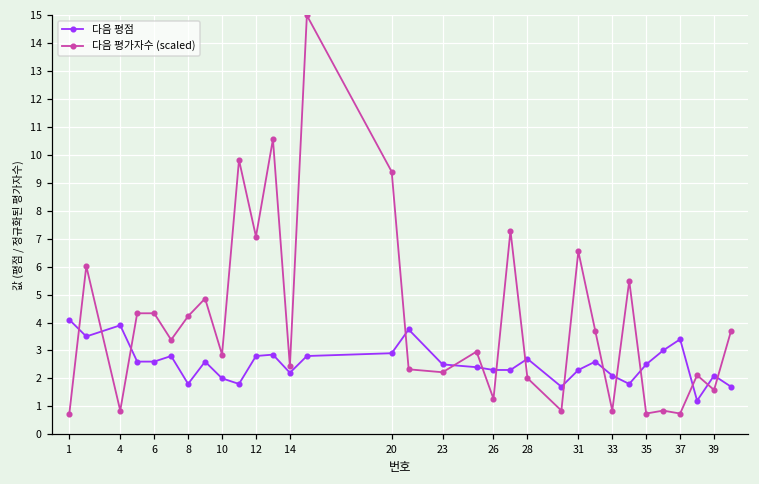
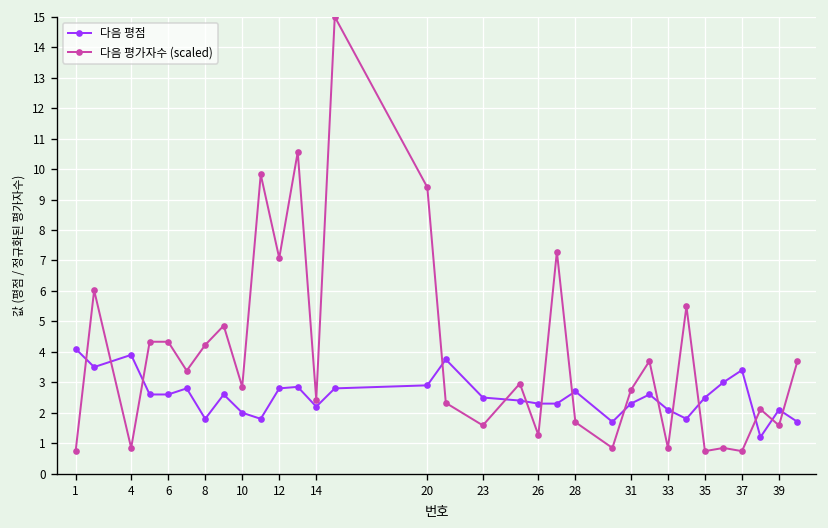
다음 평가자수 (scaled), 23: 2.2 -> 1.6
다음 평가자수 (scaled), 28: 2.0 -> 1.7
다음 평가자수 (scaled), 31: 6.5 -> 2.7
